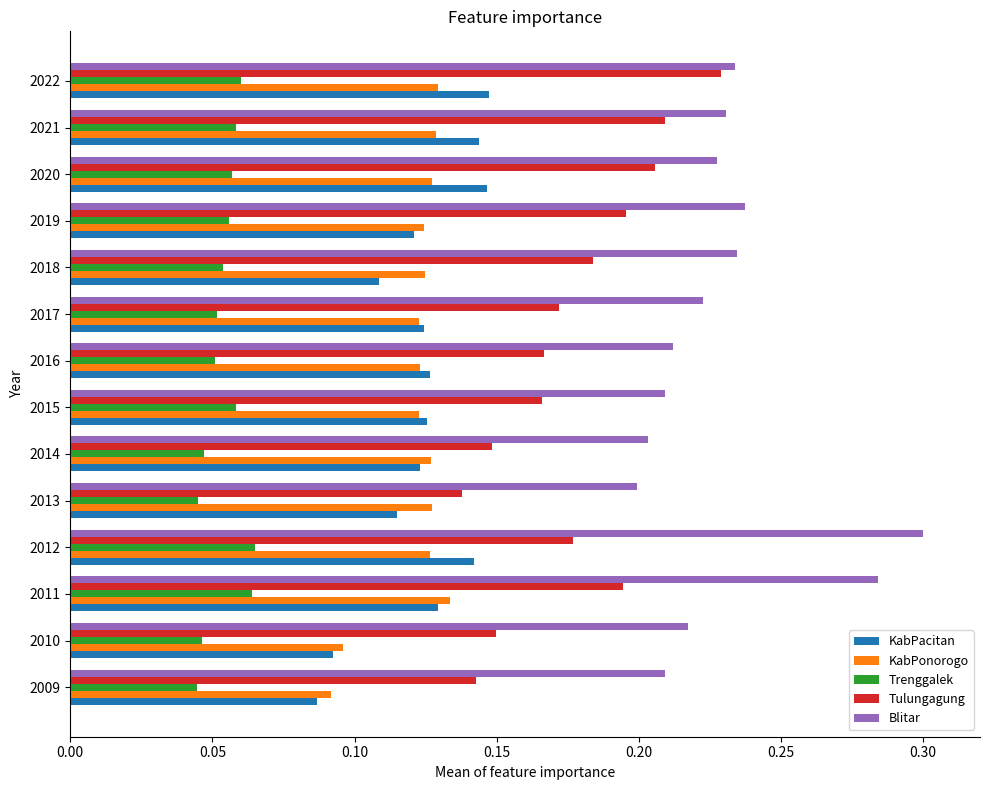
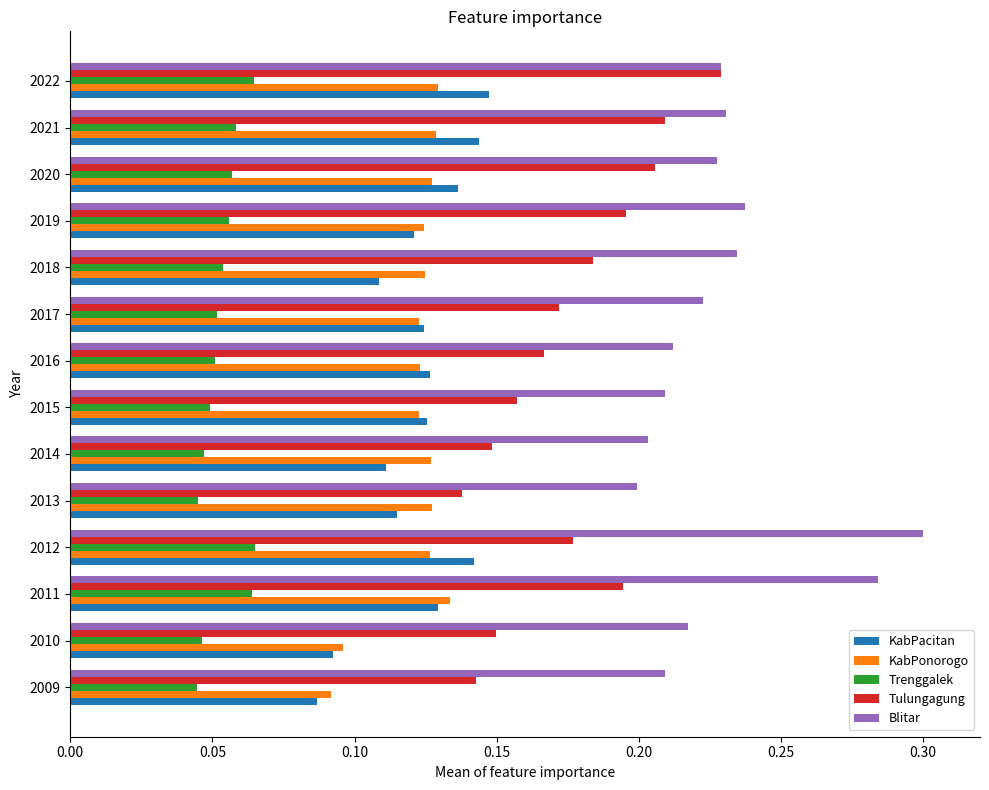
Blitar, 2022: 0.234 -> 0.229
Trenggalek, 2022: 0.060 -> 0.065
KabPacitan, 2020: 0.147 -> 0.137
Tulungagung, 2015: 0.166 -> 0.157
Trenggalek, 2015: 0.058 -> 0.049
KabPacitan, 2014: 0.123 -> 0.111
